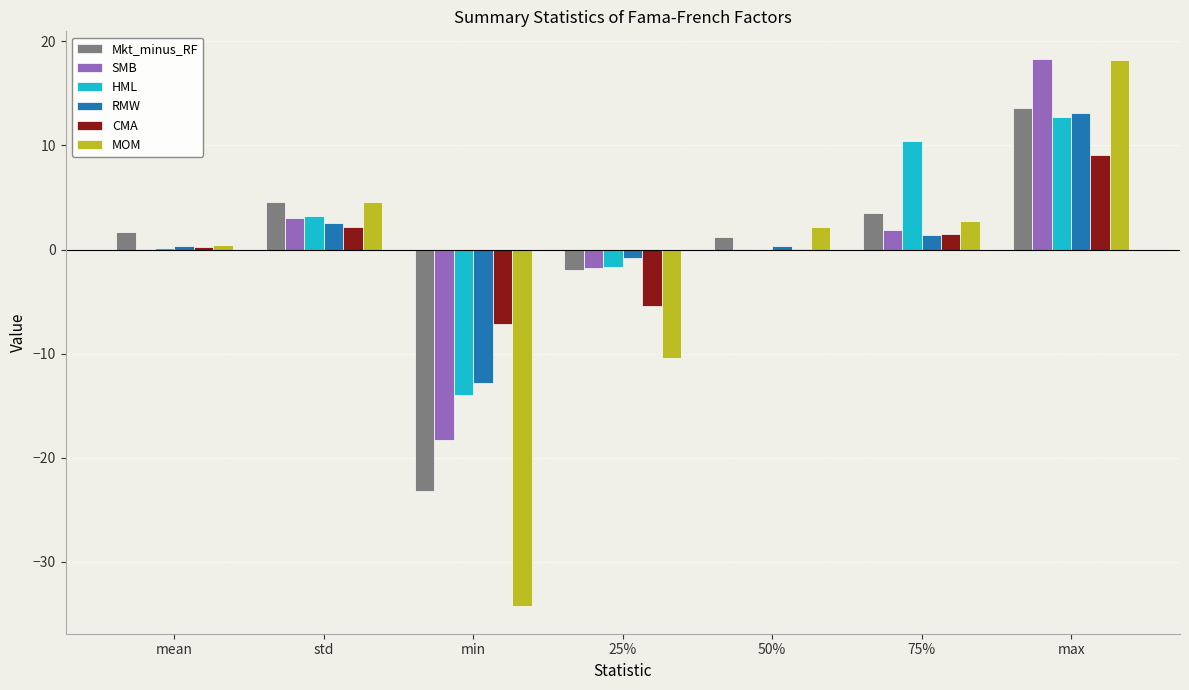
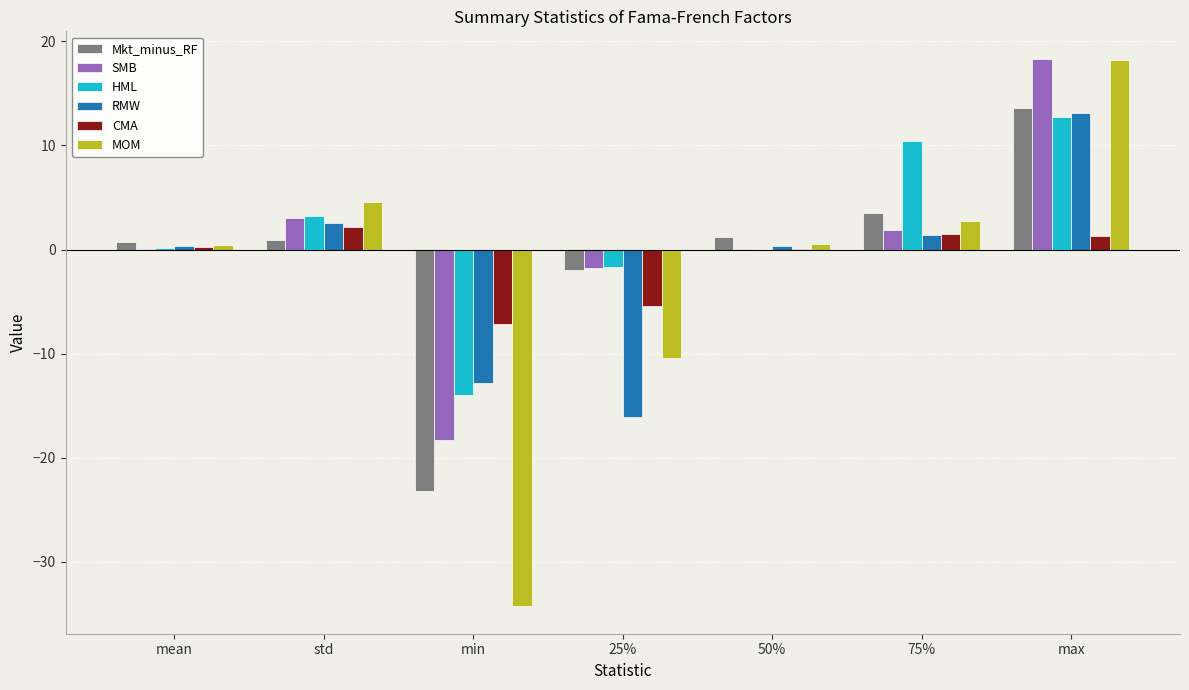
Mkt_minus_RF, mean: 1.7 -> 0.7
Mkt_minus_RF, std: 4.5 -> 1.0
RMW, 25%: -0.8 -> -16.1
MOM, 50%: 2.2 -> 0.6
CMA, max: 9.1 -> 1.3
